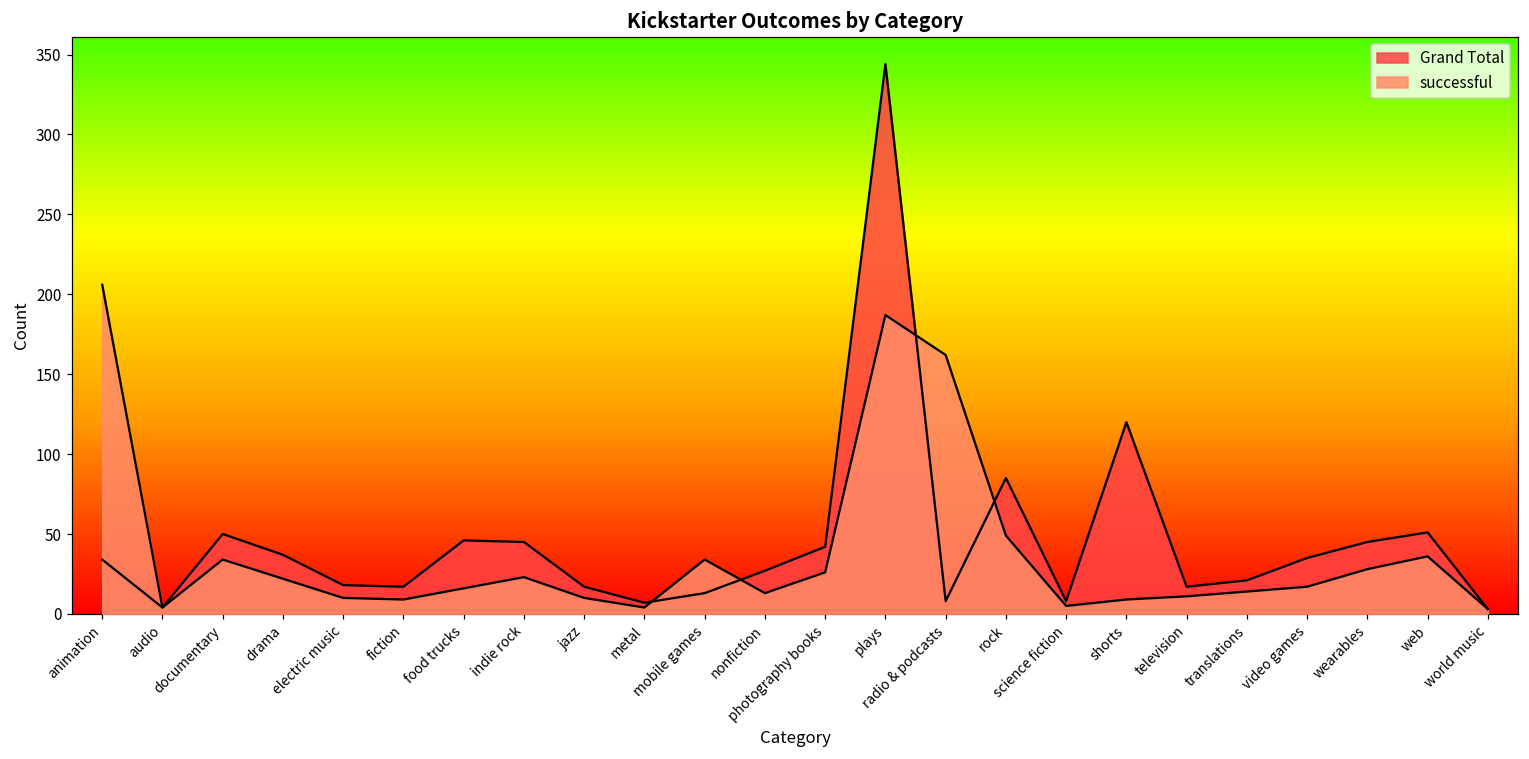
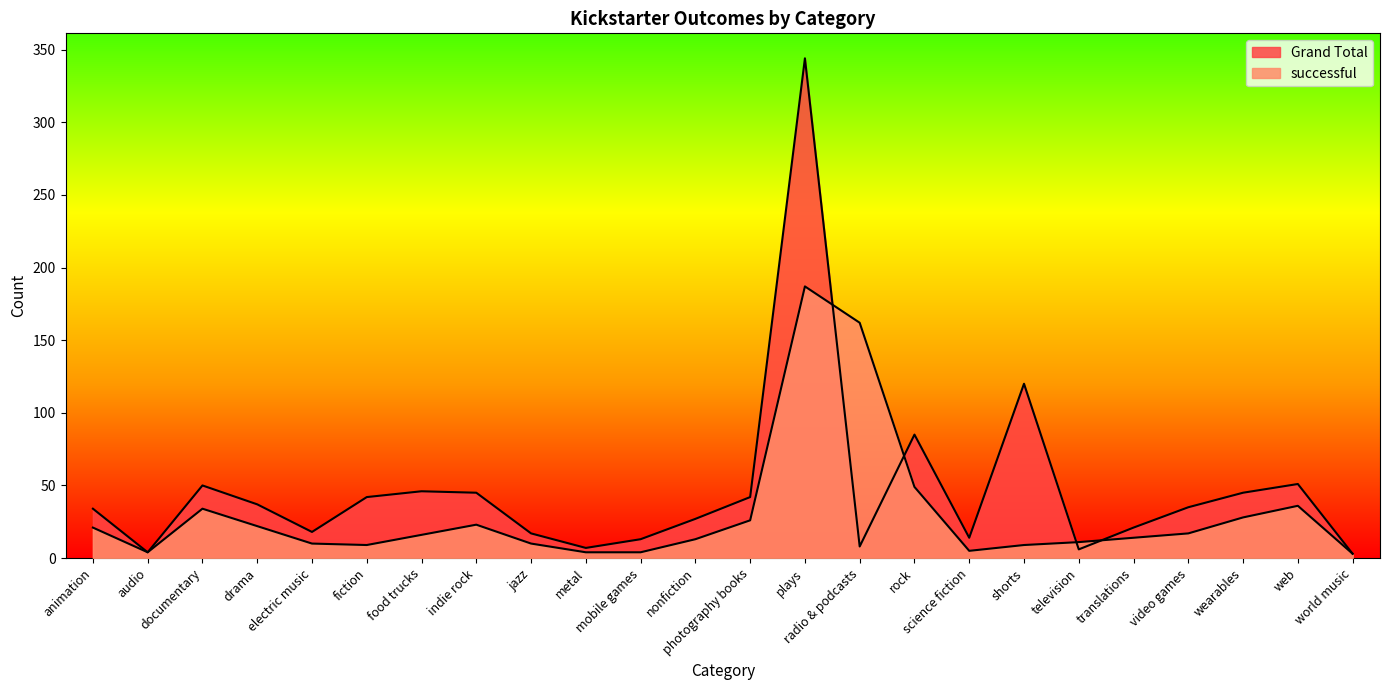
successful, animation: 206 -> 21
Grand Total, fiction: 17 -> 42
successful, mobile games: 34 -> 4
Grand Total, science fiction: 8 -> 14
Grand Total, television: 17 -> 6
